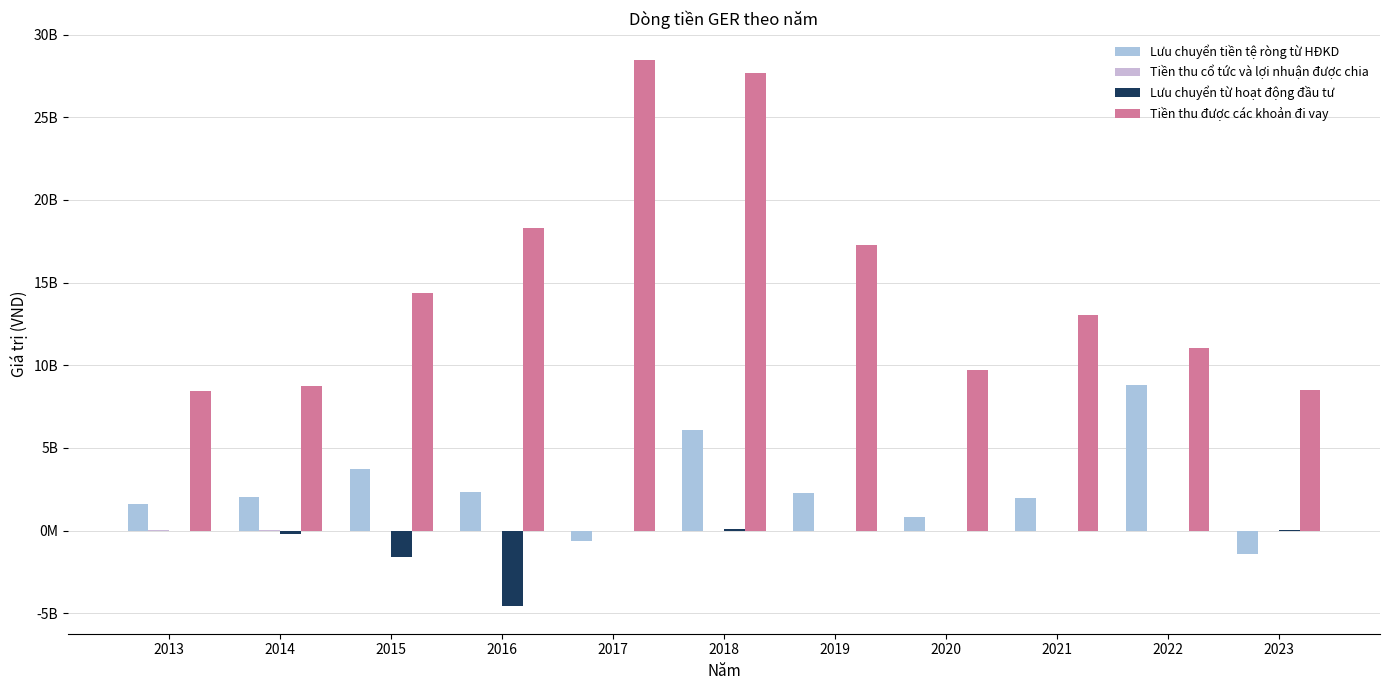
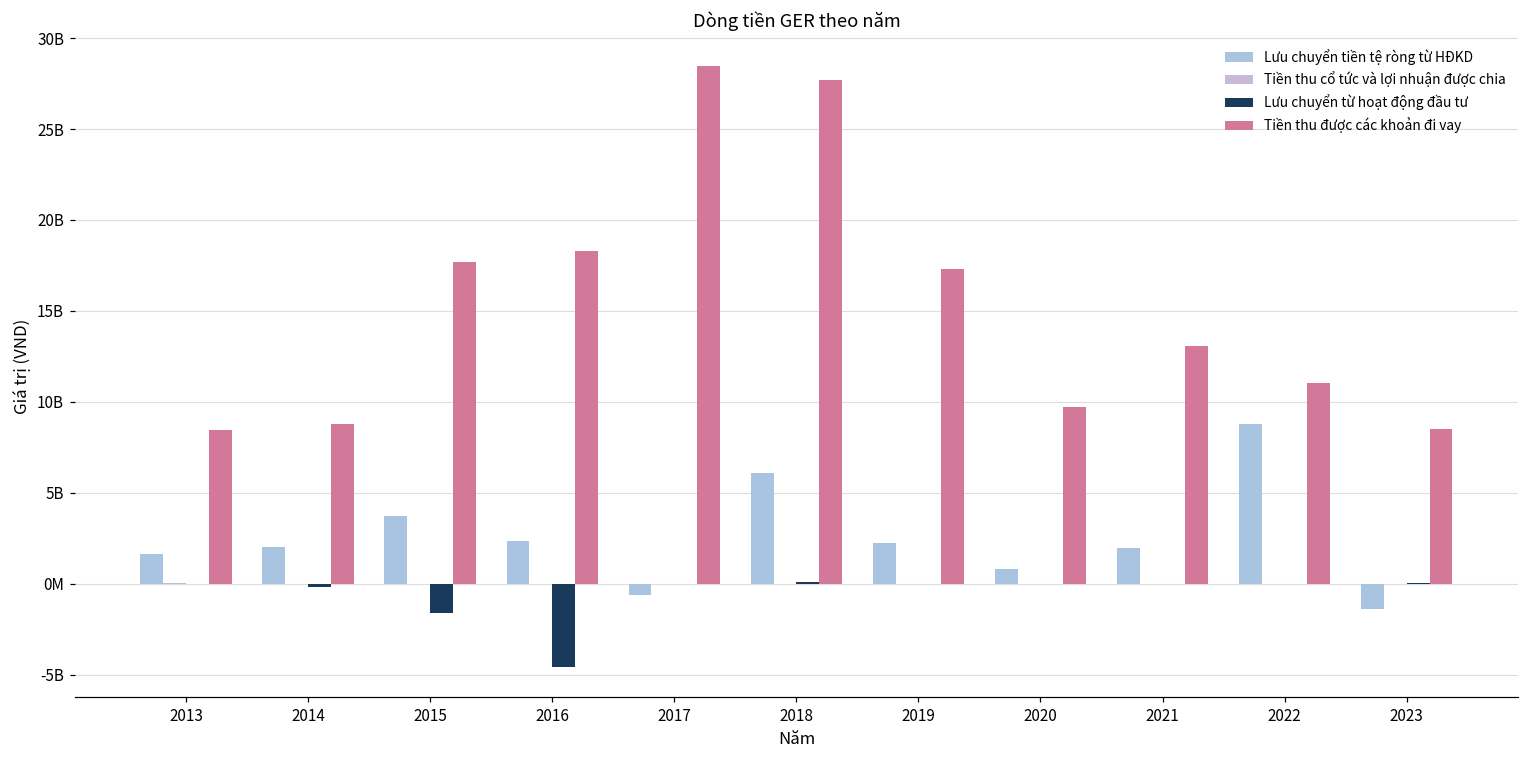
Tiền thu được các khoản đi vay, 2015: 14400000000 -> 17700000000
